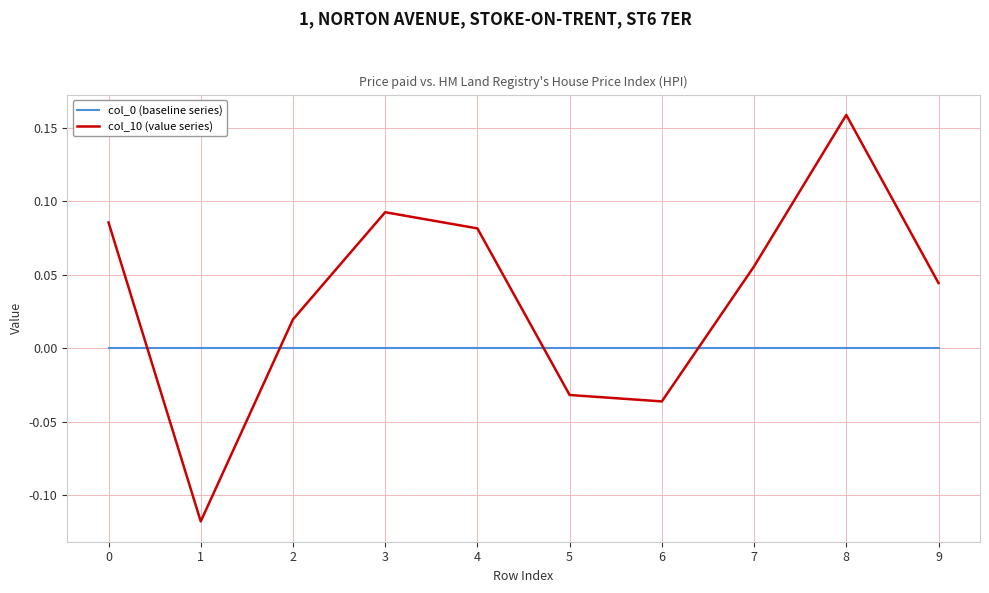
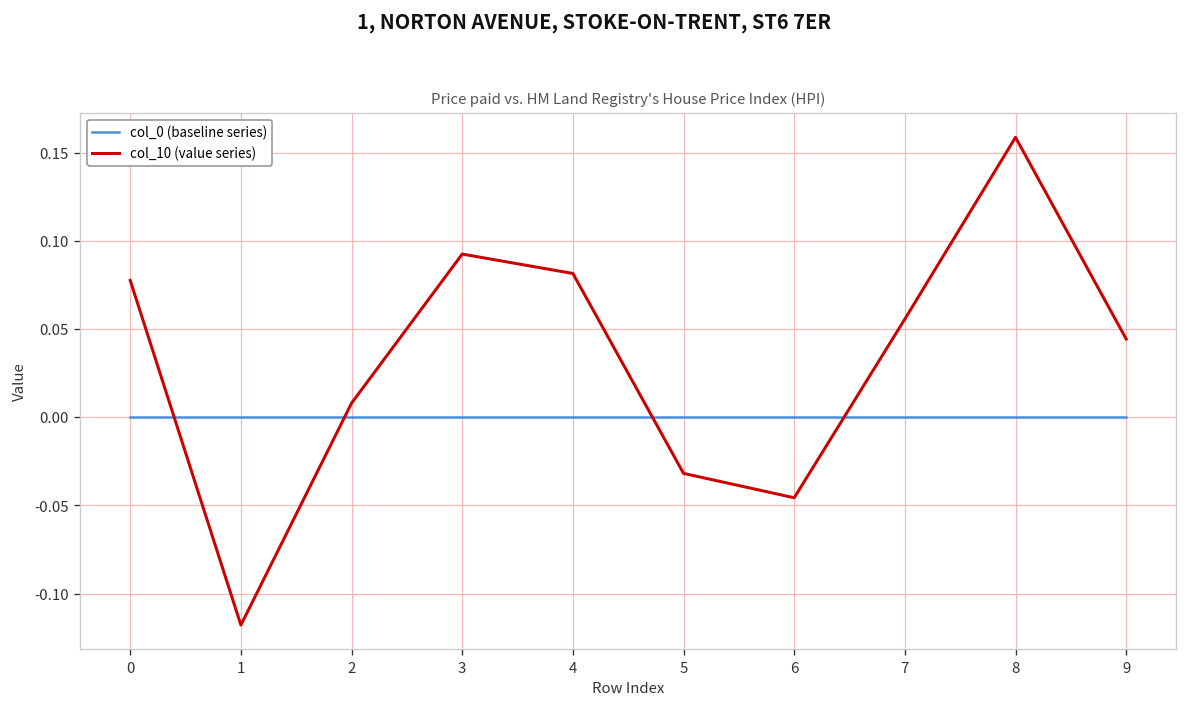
col_10 (value series), 0: 0.086 -> 0.078
col_10 (value series), 2: 0.020 -> 0.008
col_10 (value series), 6: -0.036 -> -0.046
